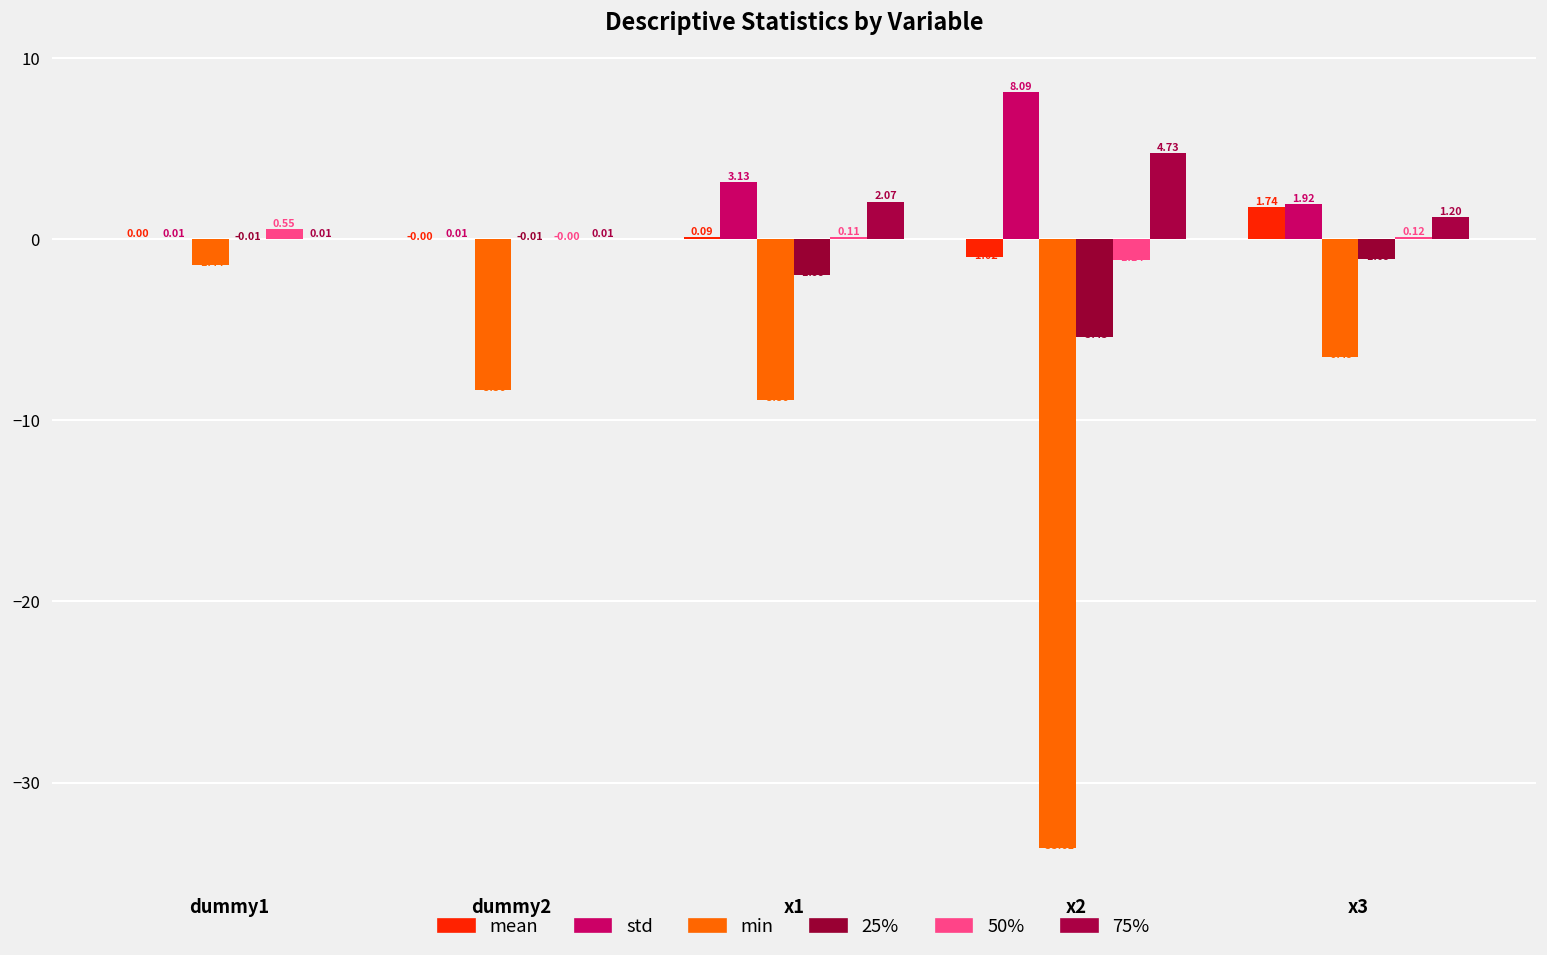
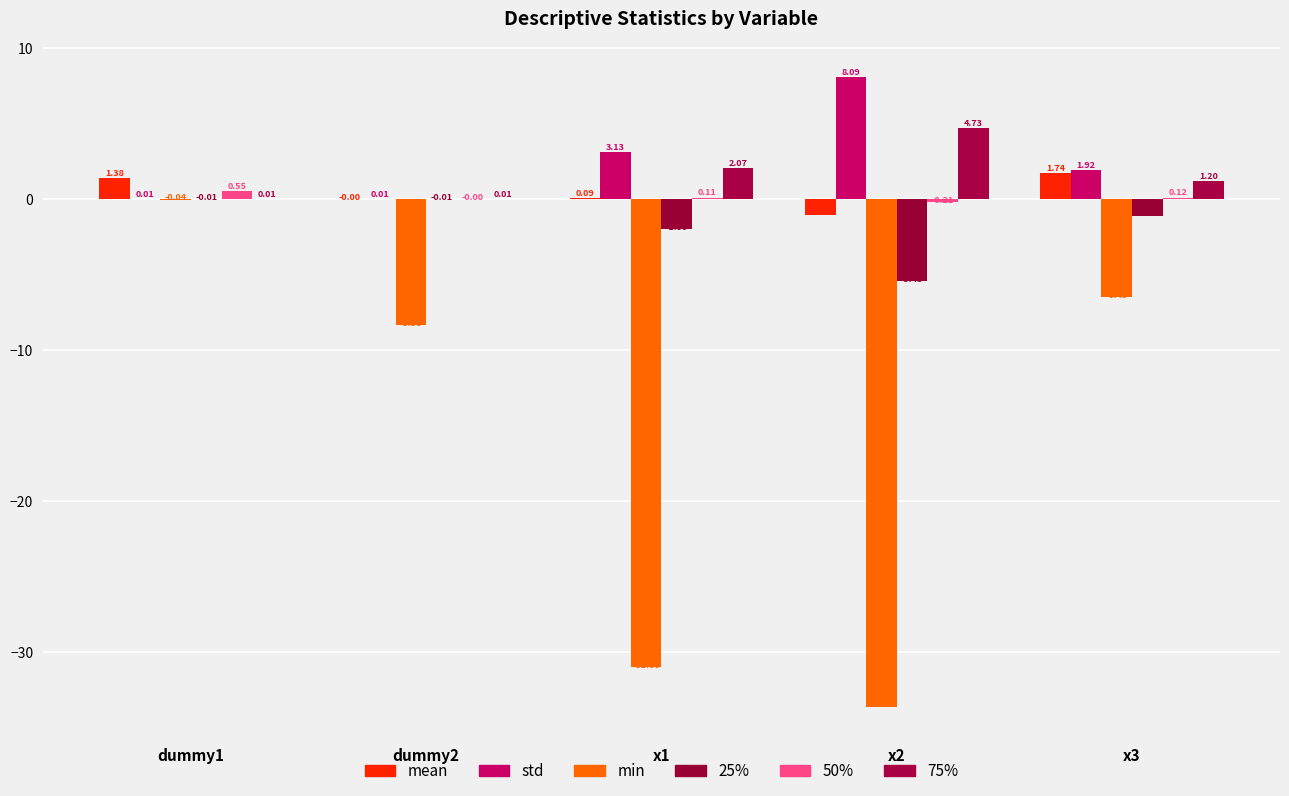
mean, dummy1: 0.00 -> 1.38
min, dummy1: -1.4 -> 0.0
min, x1: -8.9 -> -31.0
50%, x2: -1.1 -> -0.2
